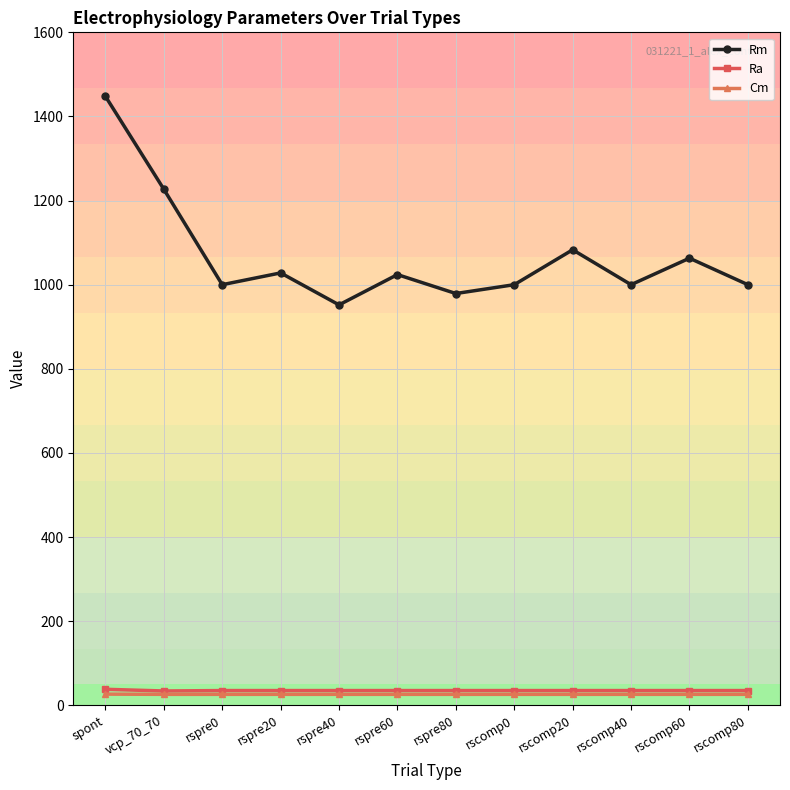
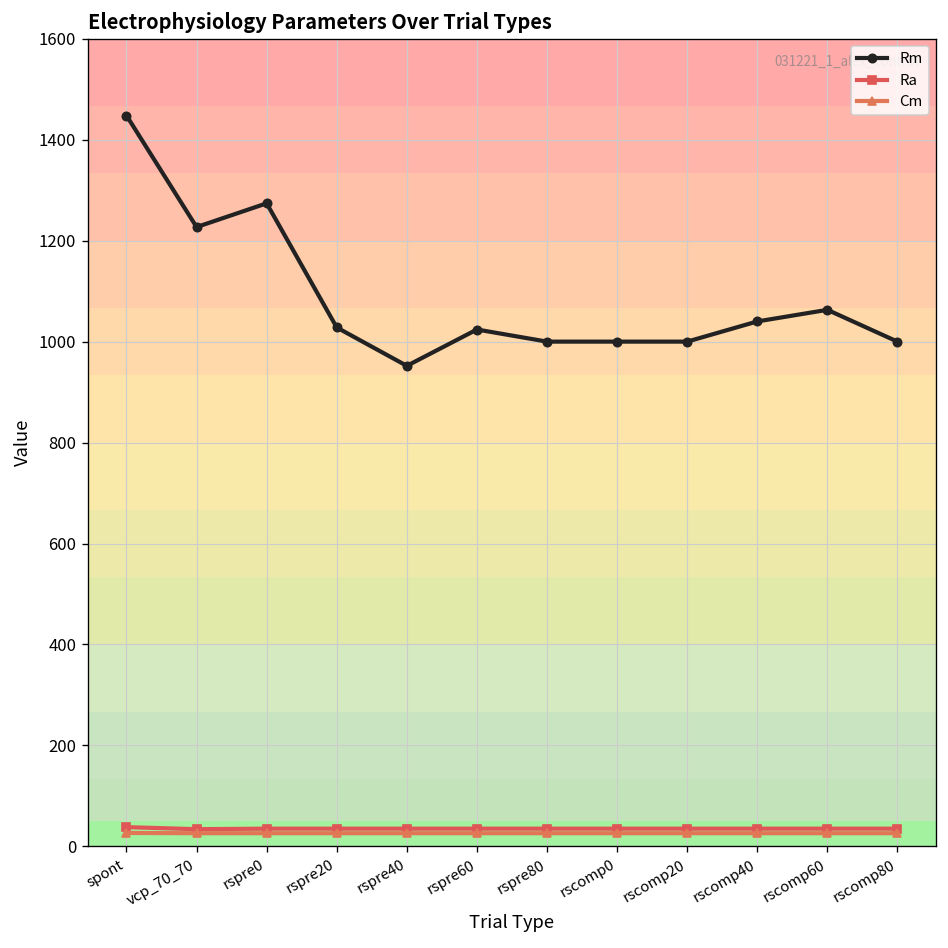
Rm, rspre0: 1000 -> 1270
Rm, rspre80: 980 -> 1000
Rm, rscomp20: 1080 -> 1000
Rm, rscomp40: 1000 -> 1040
